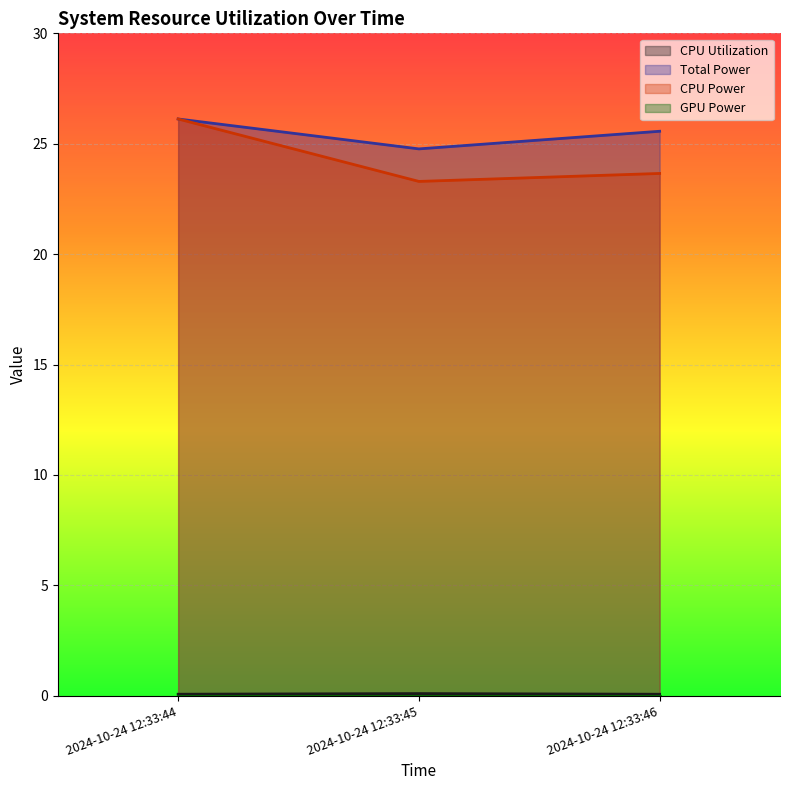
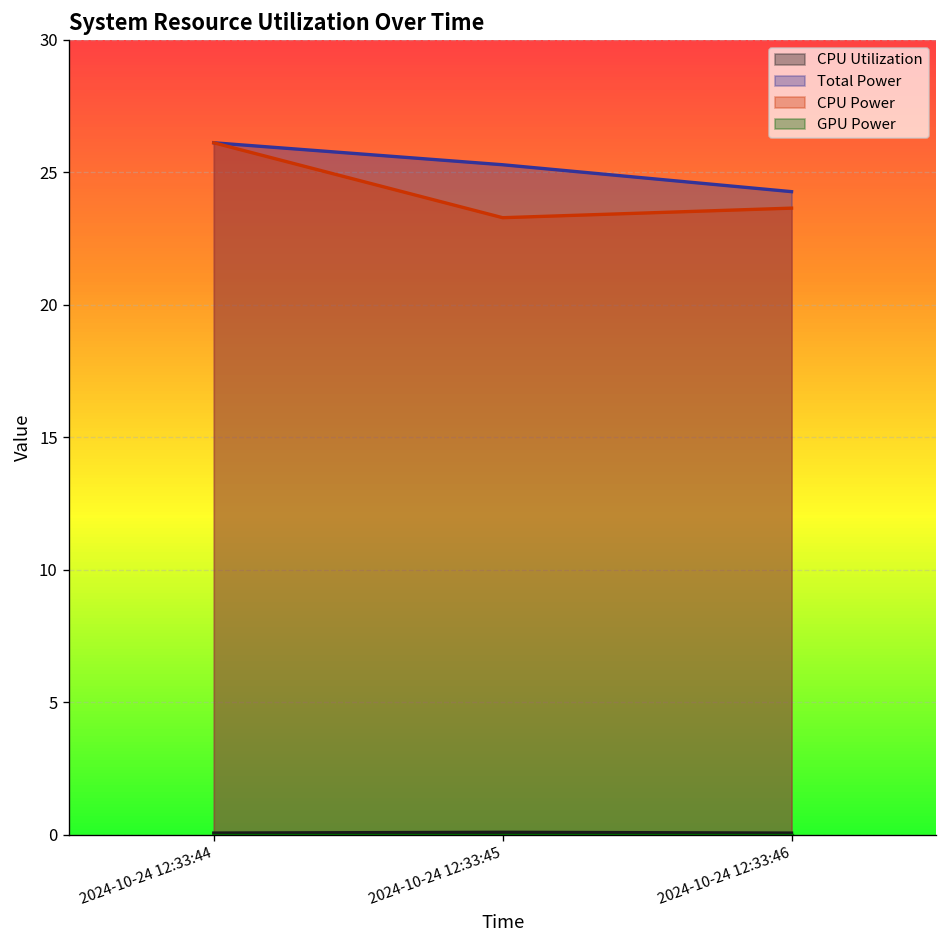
Total Power, 2024-10-24 12:33:45: 24.8 -> 25.3
Total Power, 2024-10-24 12:33:46: 25.6 -> 24.3
